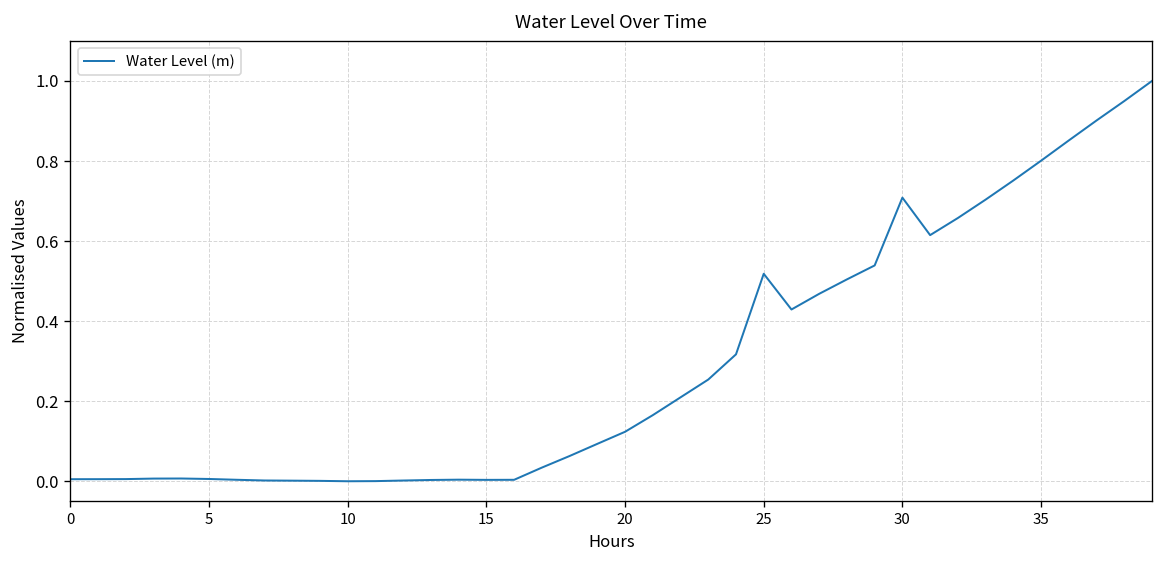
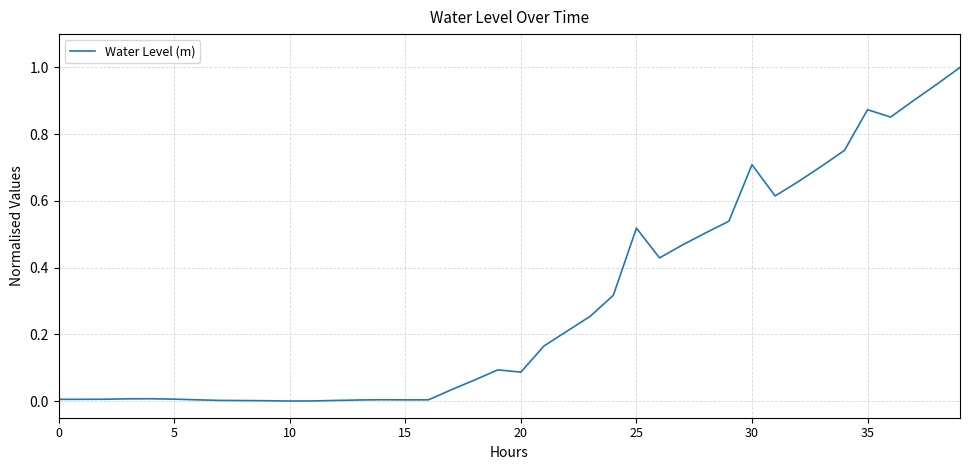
20: 0.12 -> 0.09
35: 0.80 -> 0.87
